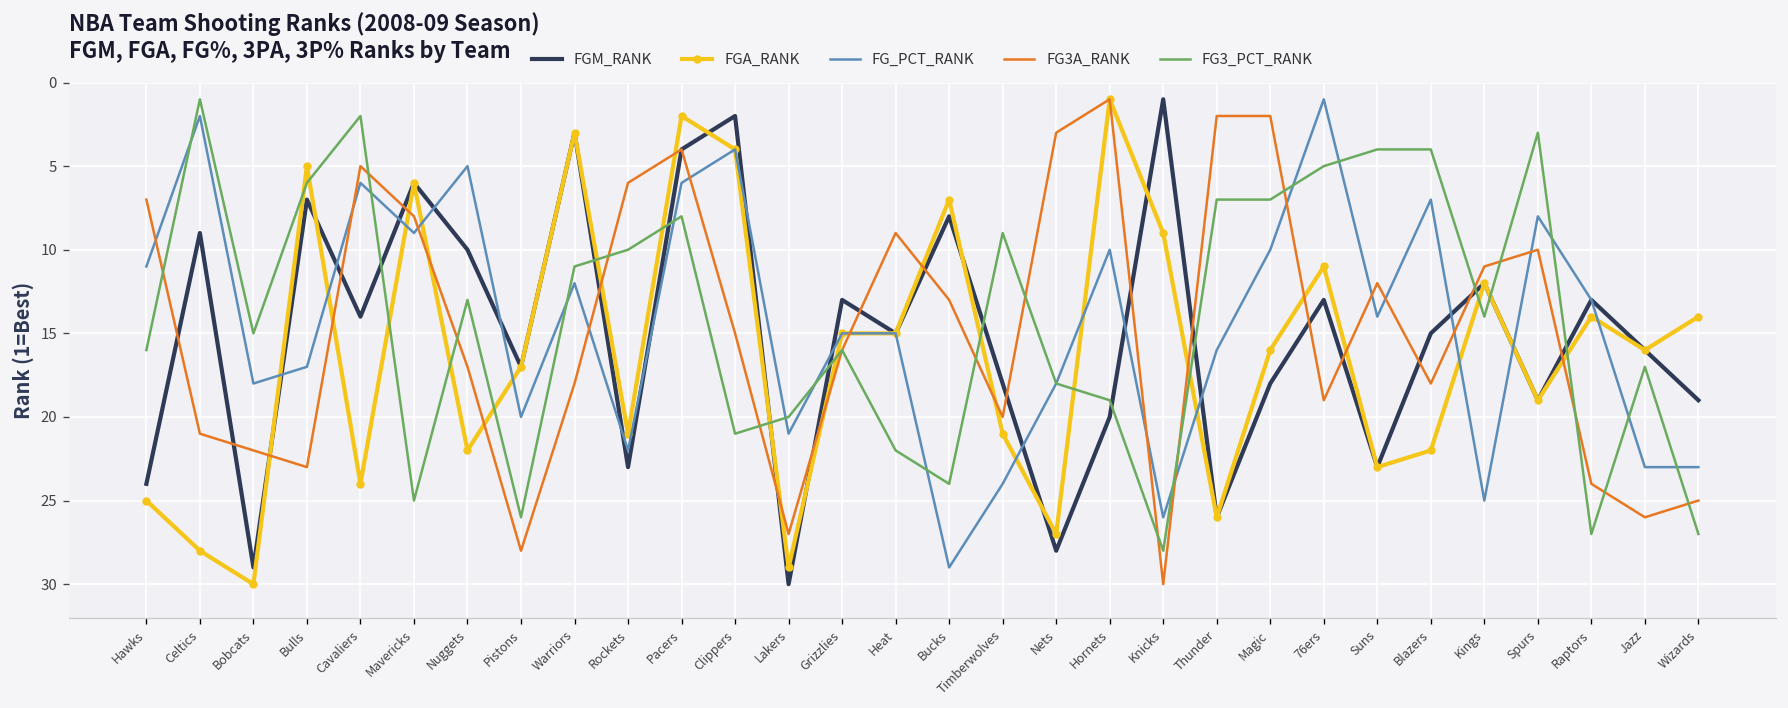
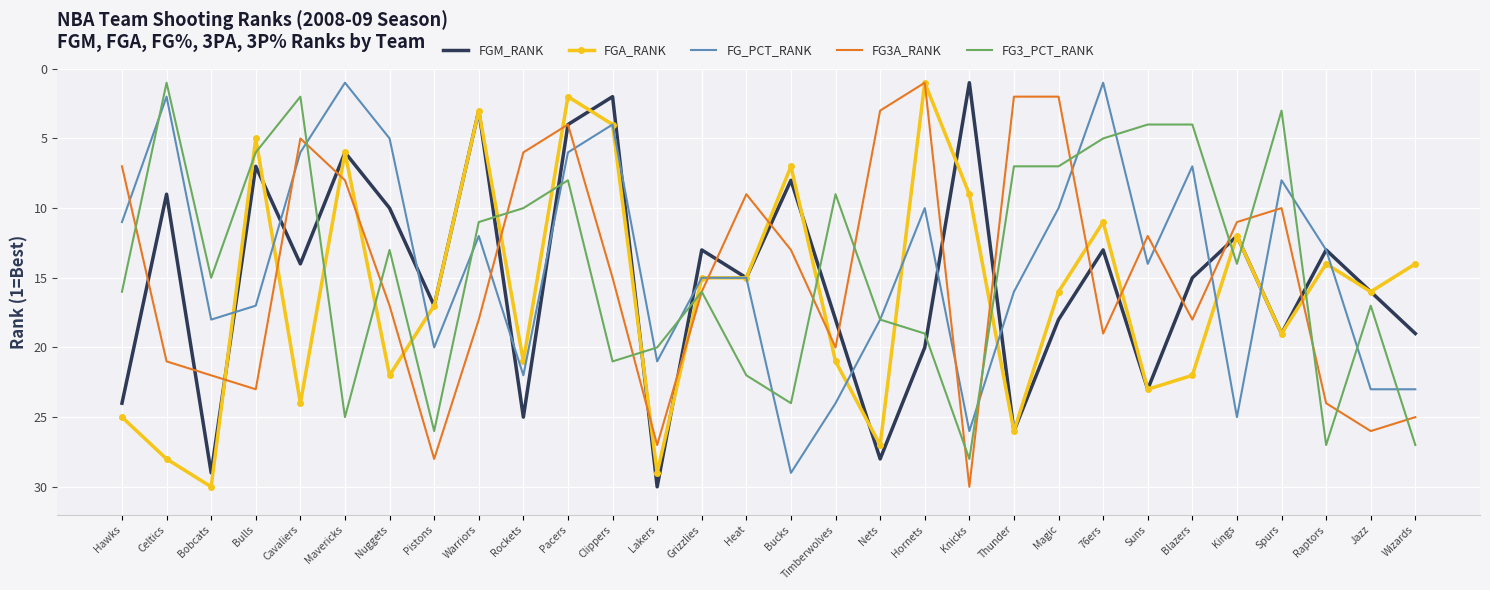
FG_PCT_RANK, Mavericks: 9 -> 1
FGM_RANK, Rockets: 23 -> 25
